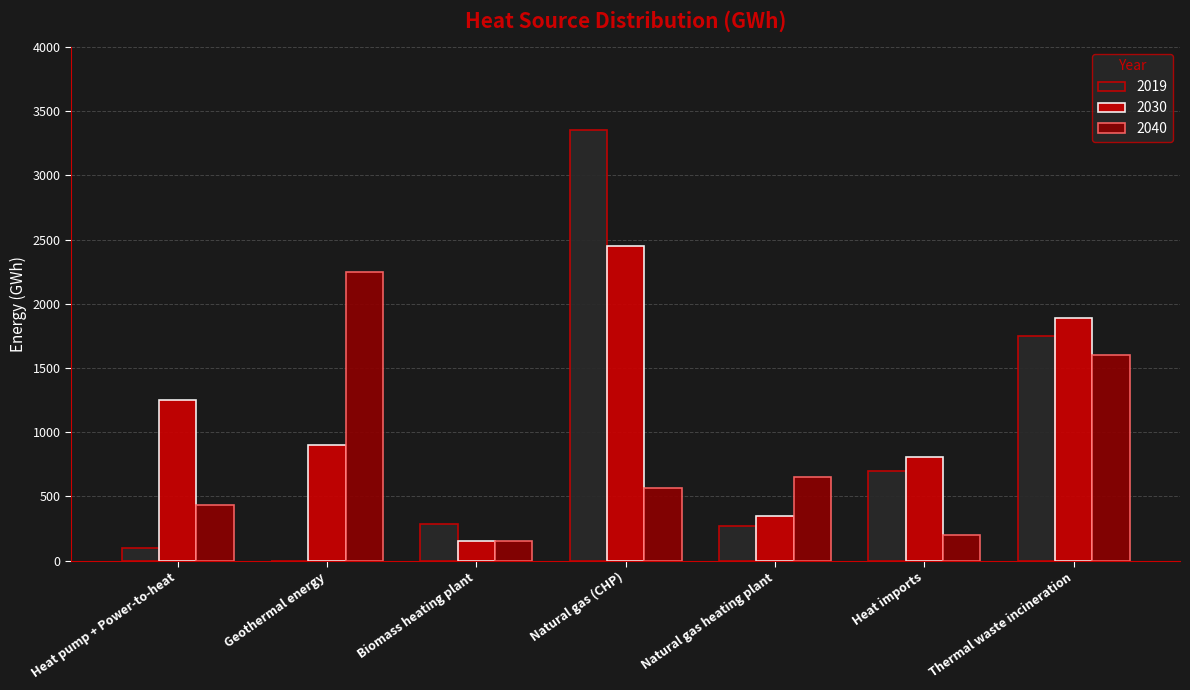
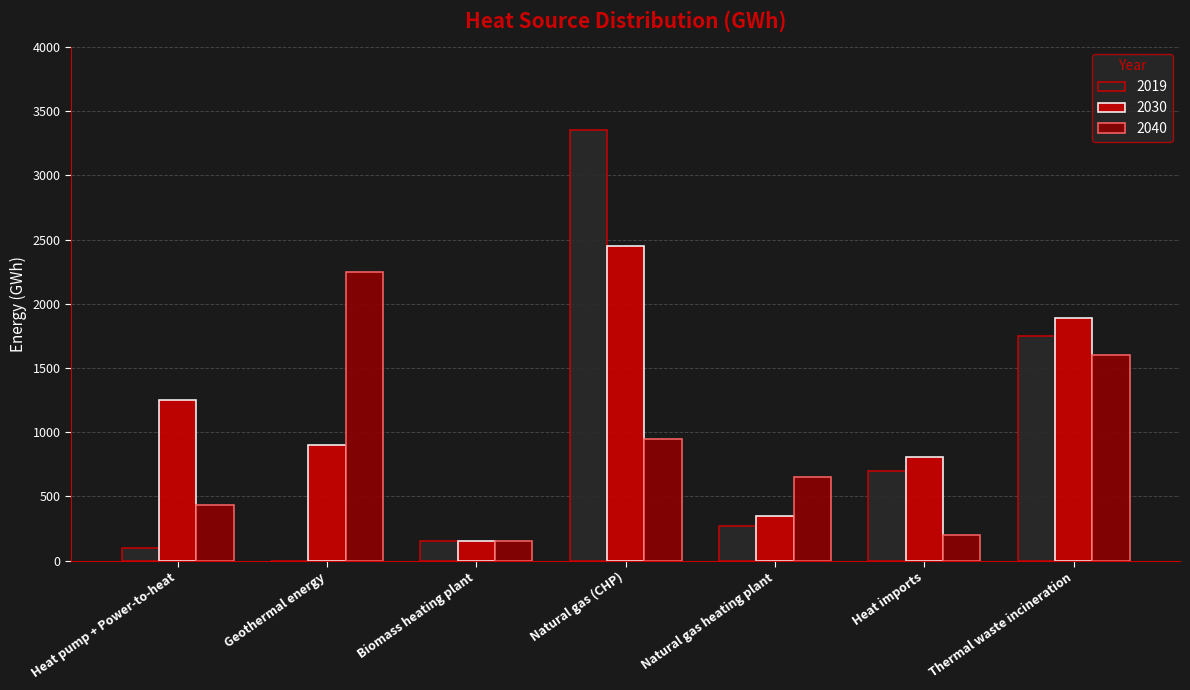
2019, Biomass heating plant: 290 -> 150
2040, Natural gas (CHP): 560 -> 950
